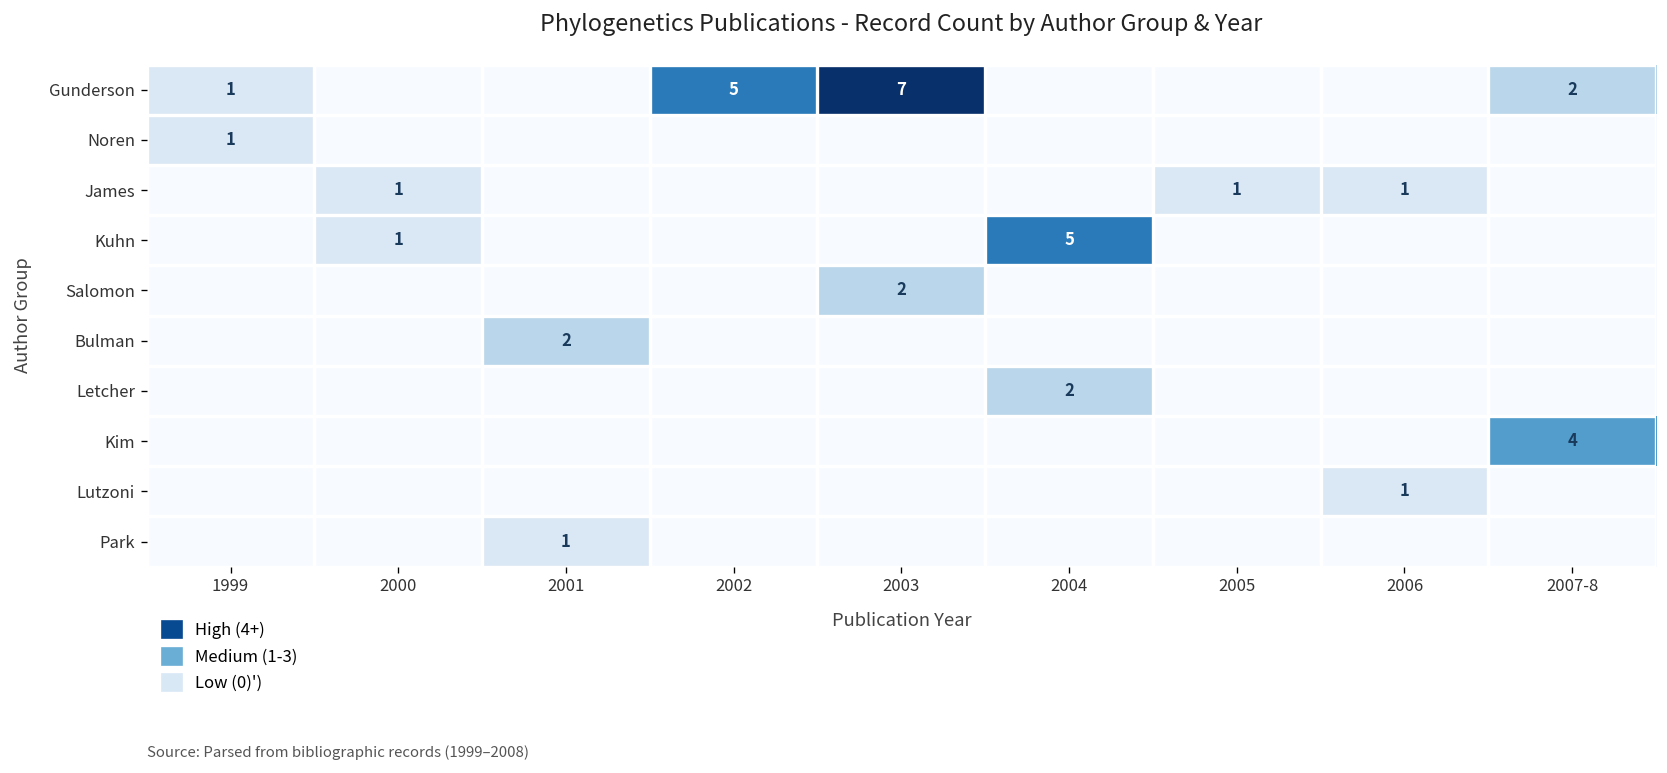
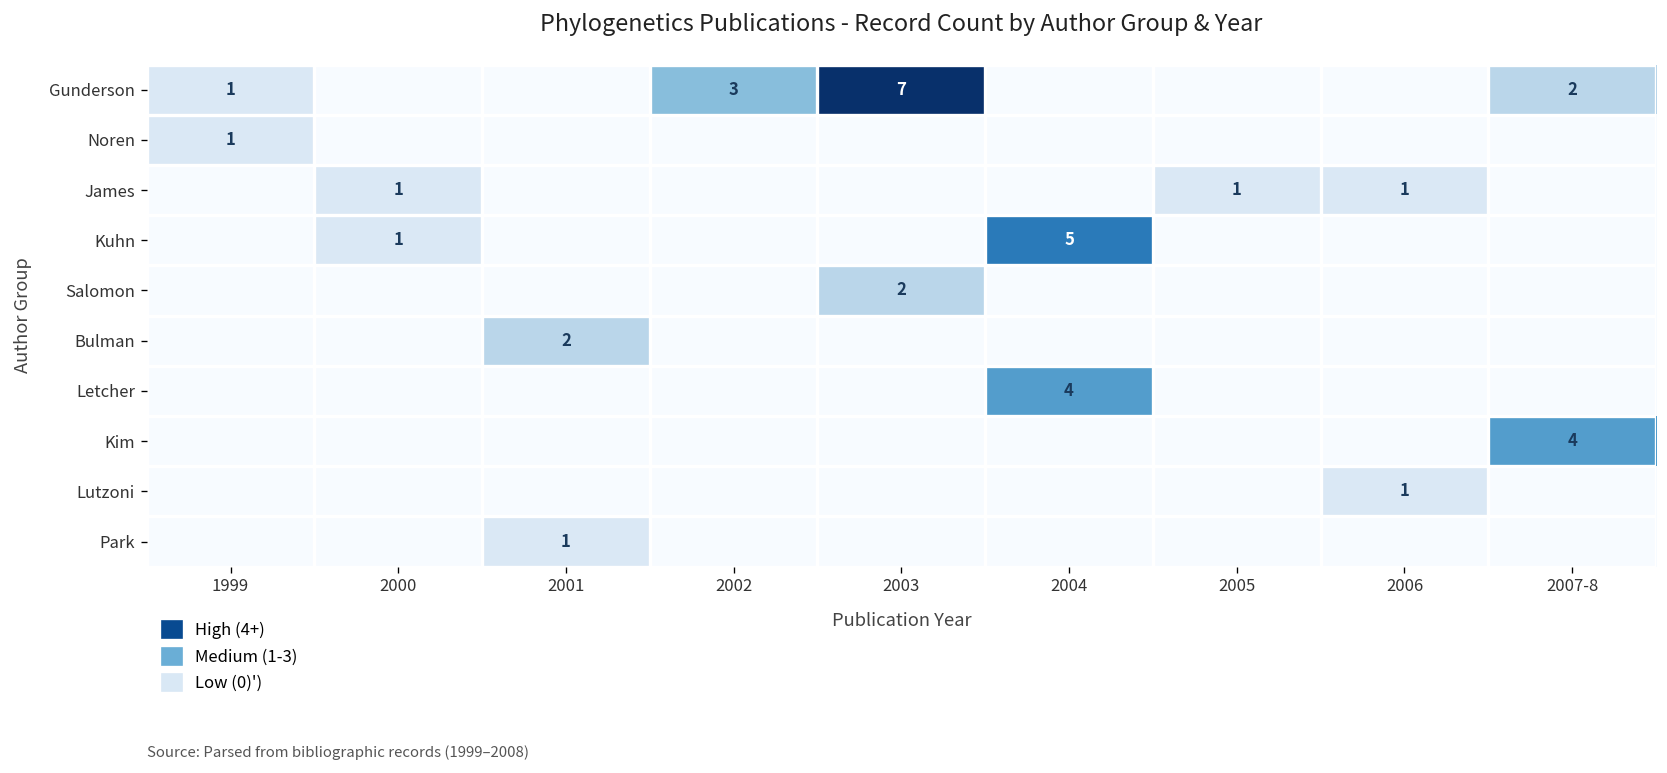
Gunderson, 2002: 5 -> 3
Letcher, 2004: 2 -> 4
